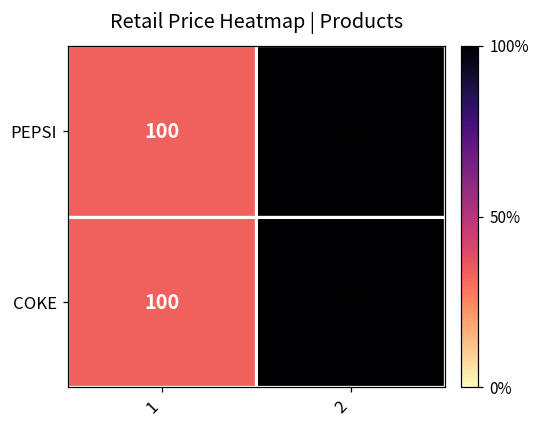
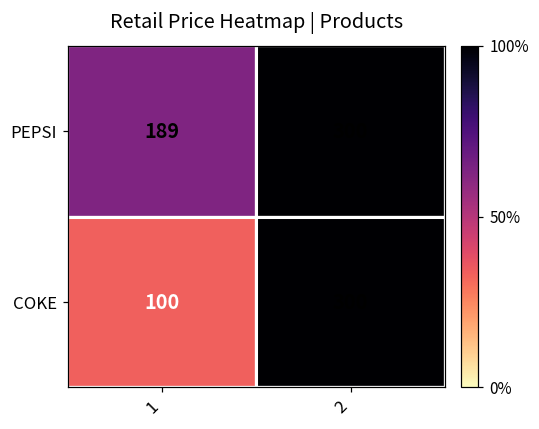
PEPSI, 1: 100 -> 189
